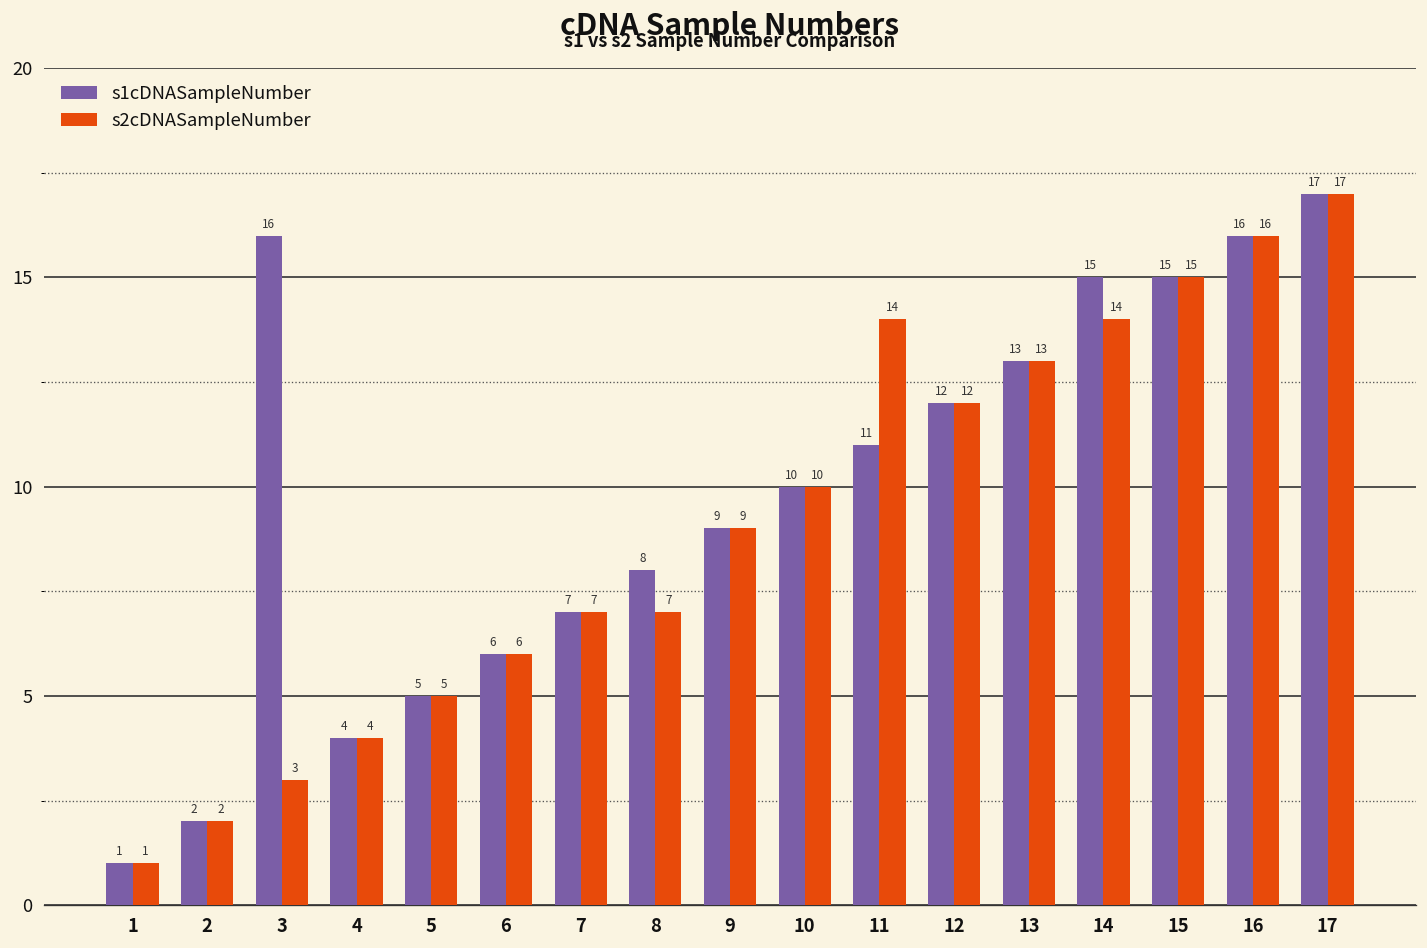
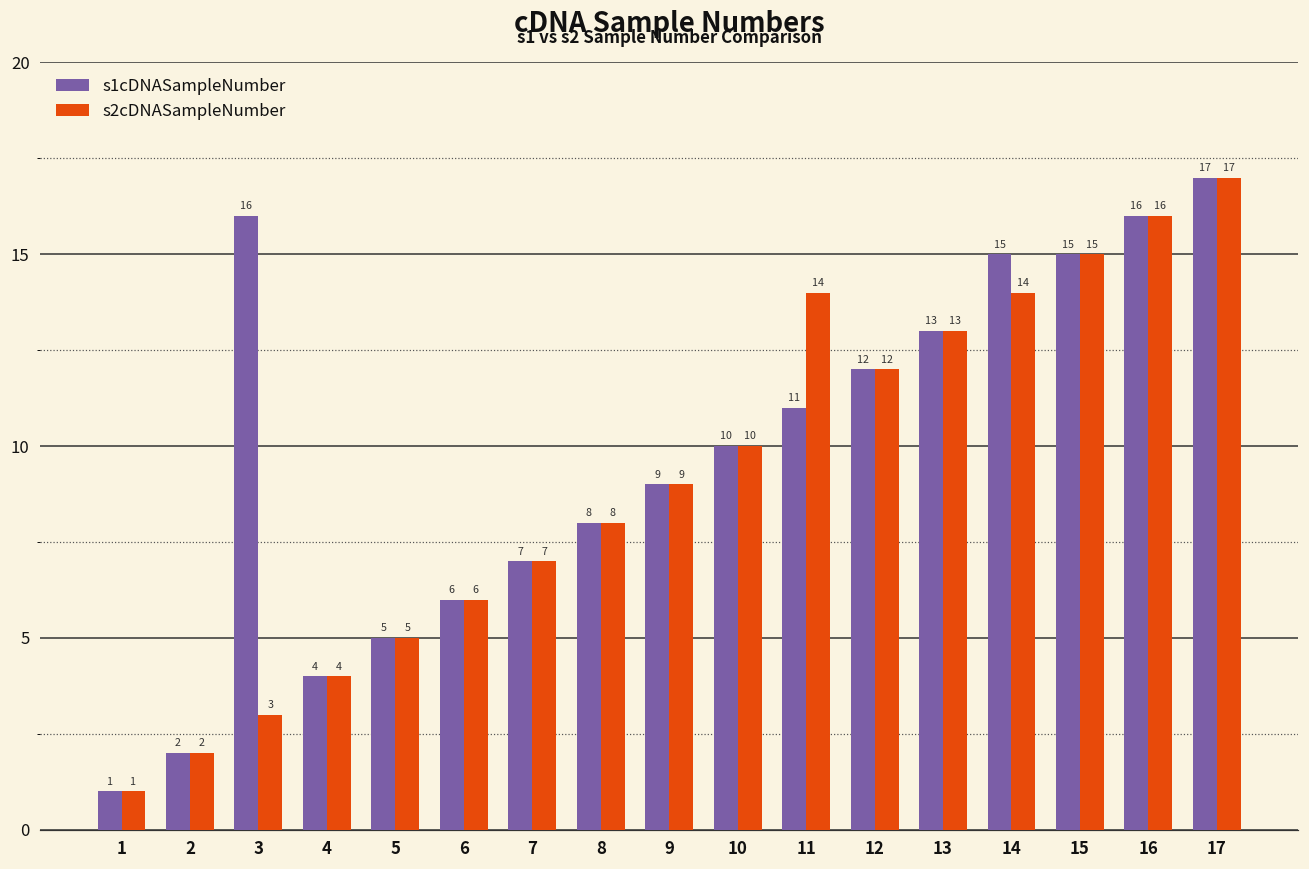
s2cDNASampleNumber, 8: 7 -> 8
